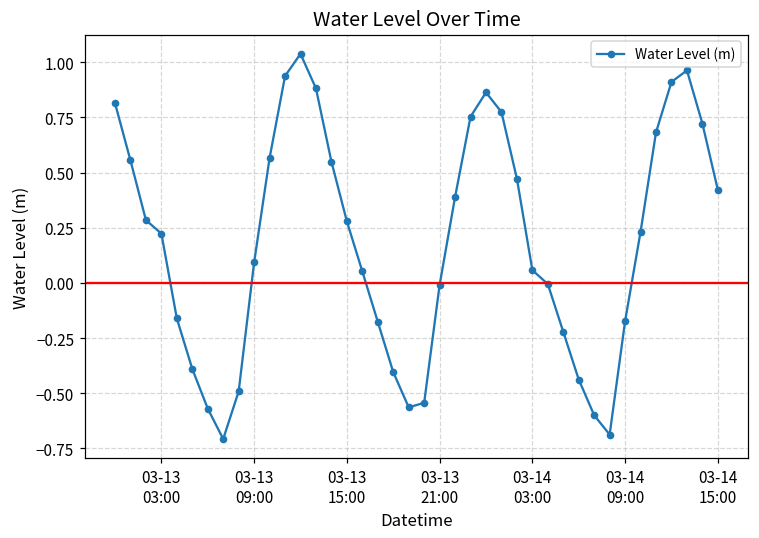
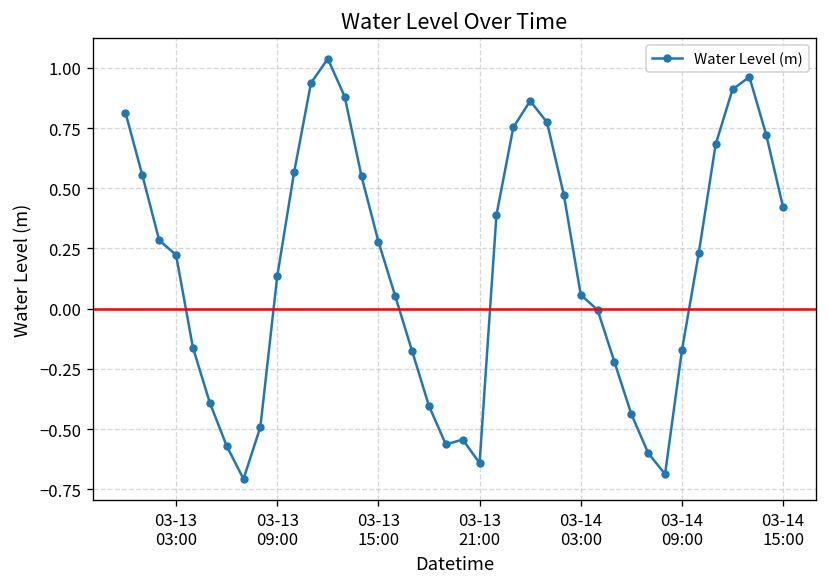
03-13 09:00: 0.09 -> 0.13
03-13 21:00: -0.01 -> -0.64
